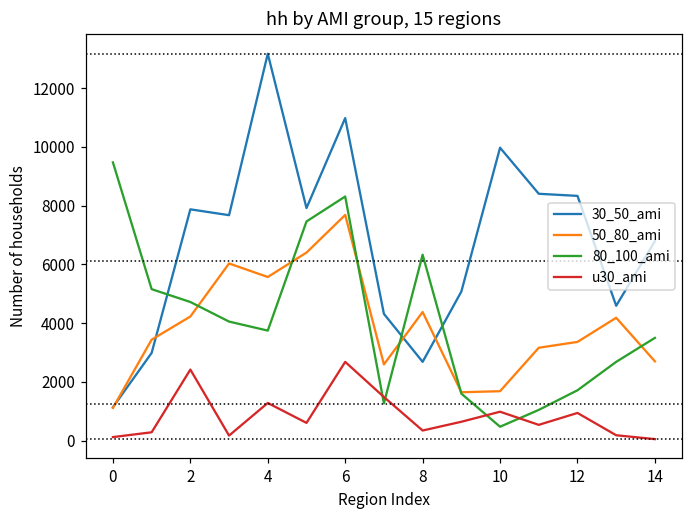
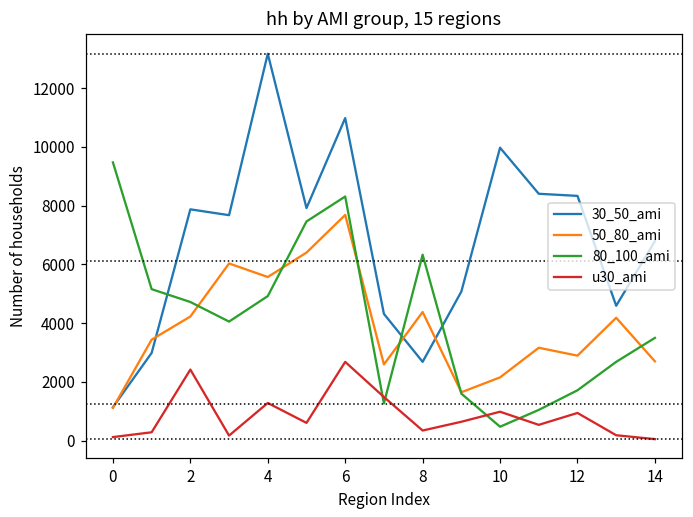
80_100_ami, 4: 3700 -> 4900
50_80_ami, 10: 1700 -> 2200
50_80_ami, 12: 3400 -> 2900
